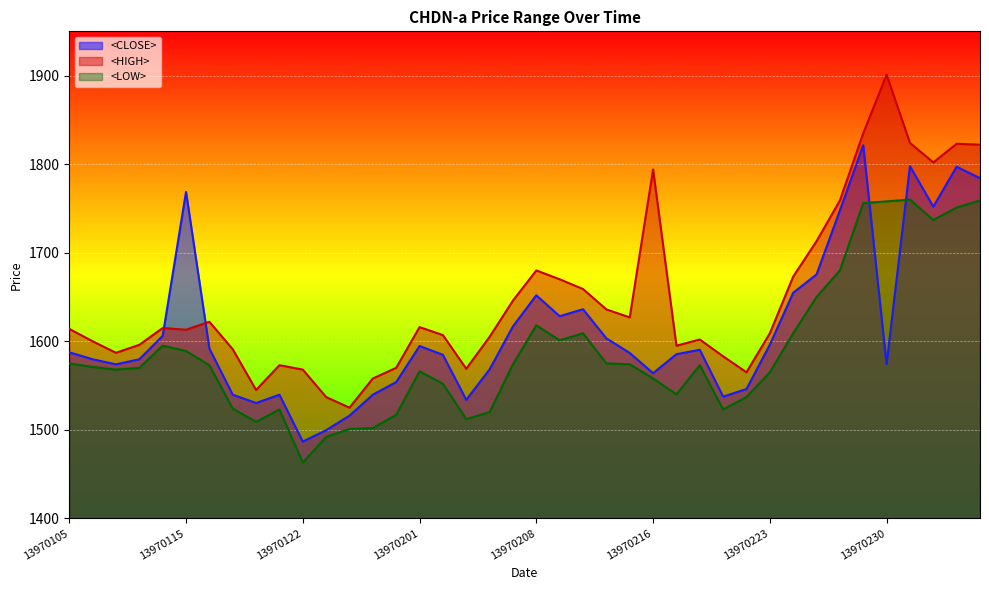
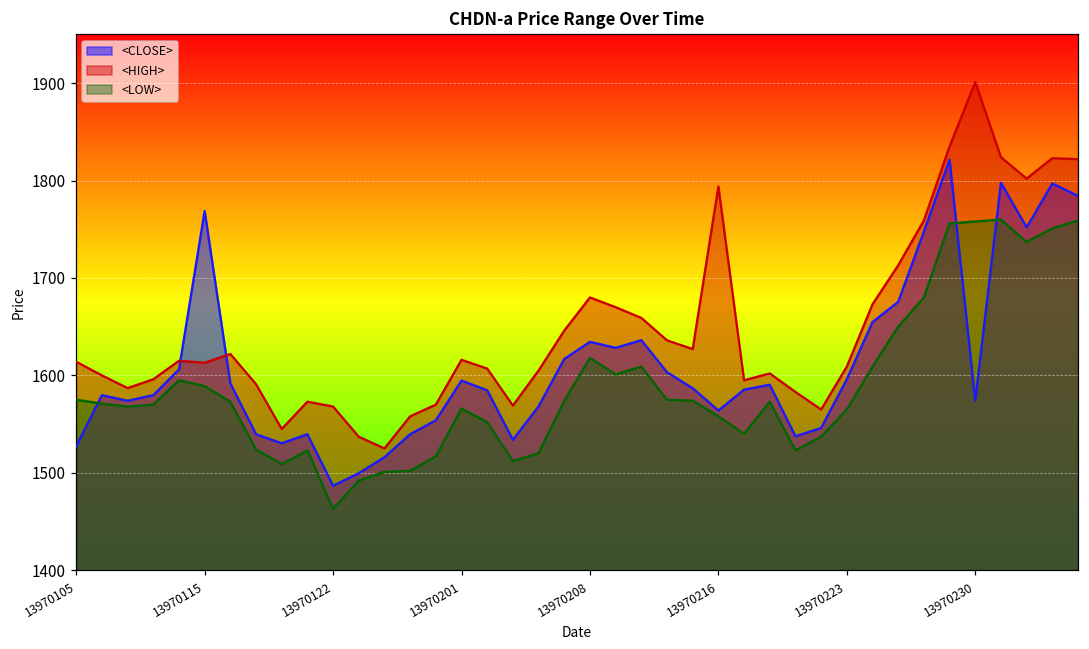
<CLOSE>, 13970105: 1590 -> 1530
<CLOSE>, 13970208: 1650 -> 1630
